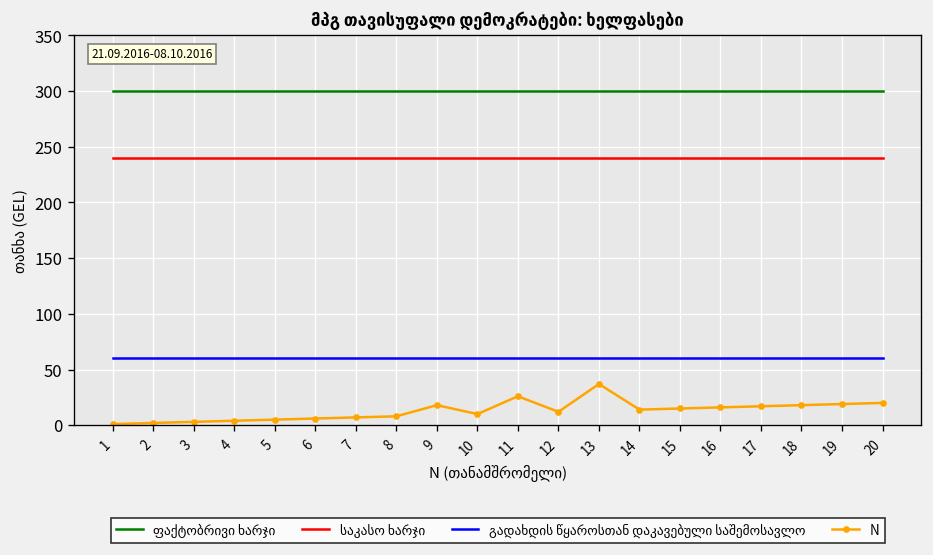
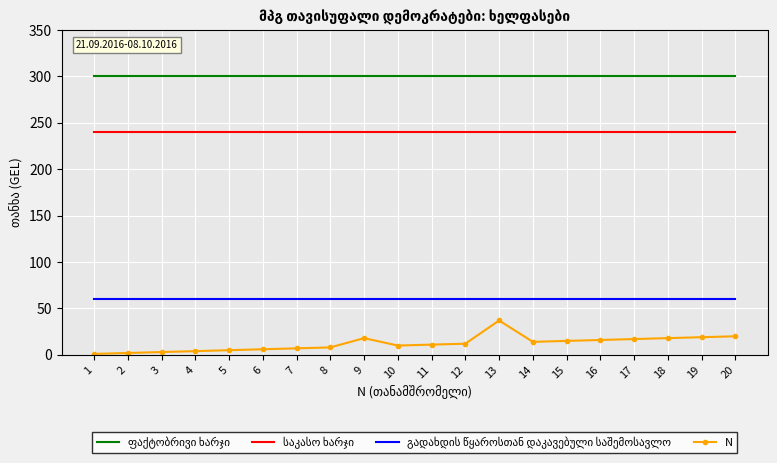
N, 11: 30 -> 10
